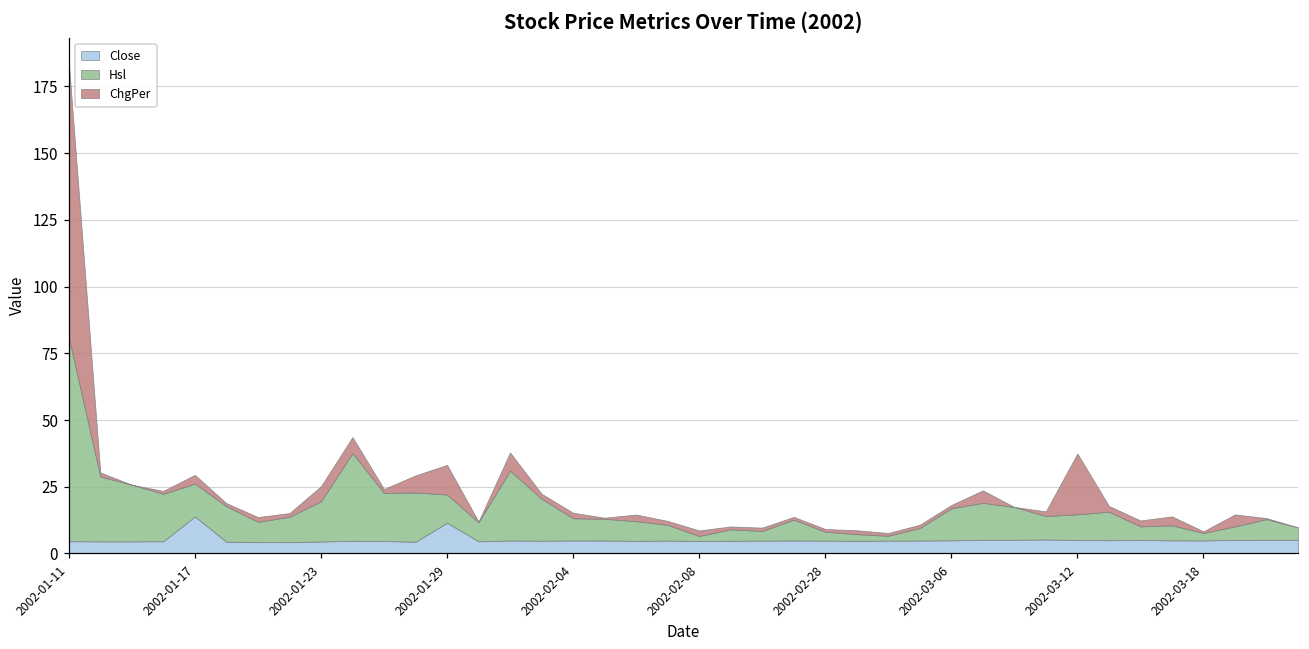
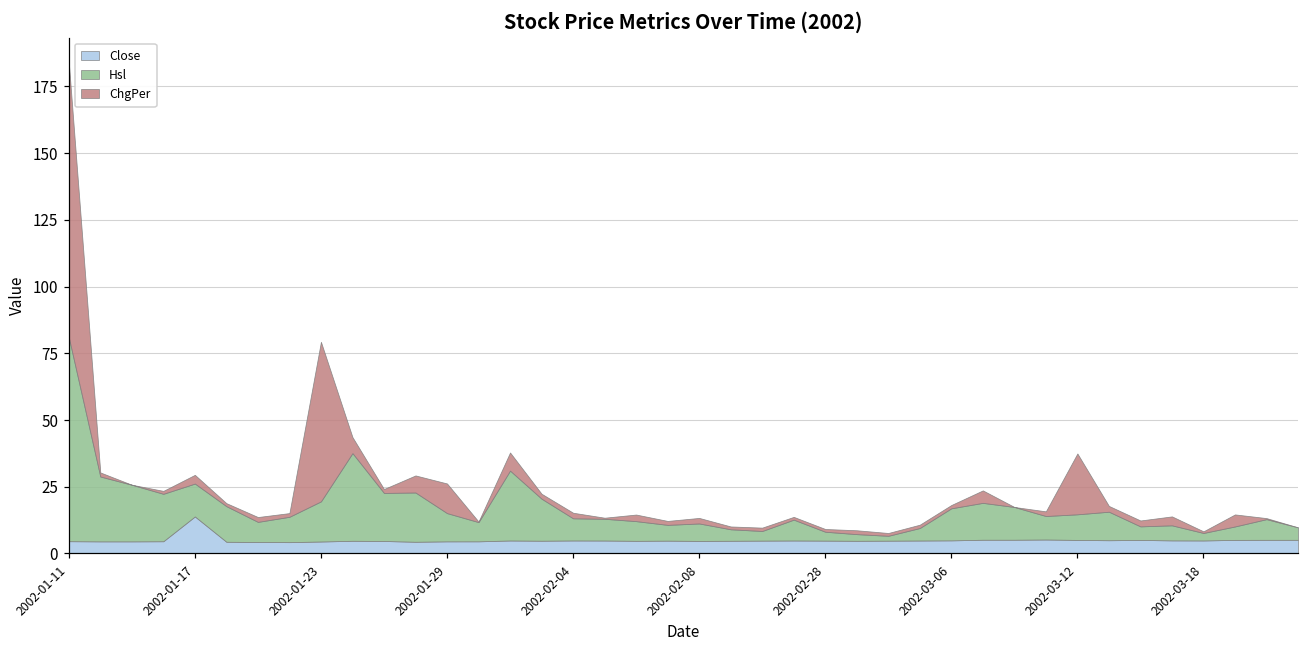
ChgPer, 2002-01-23: 6 -> 60
Close, 2002-01-29: 12 -> 5
Hsl, 2002-02-08: 2 -> 7
